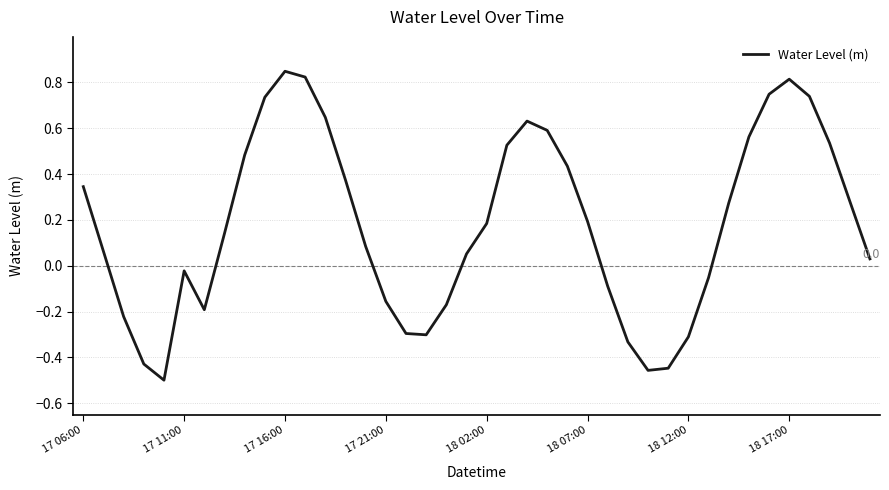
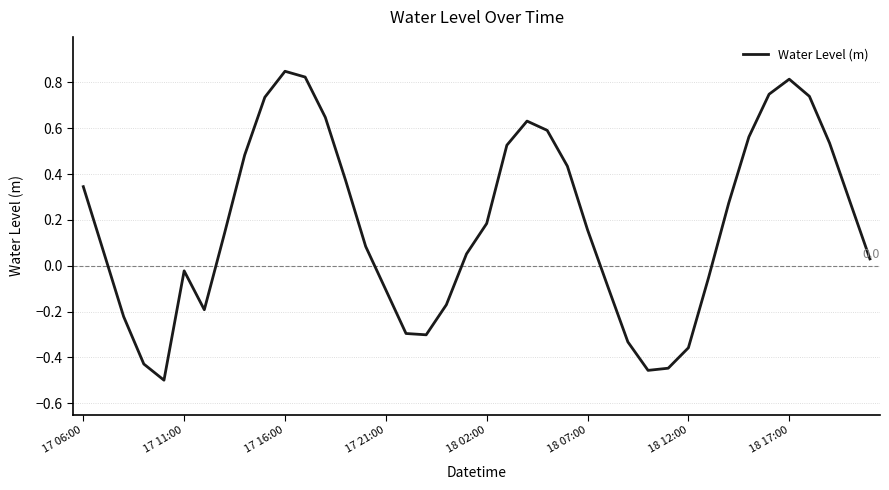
17 21:00: -0.16 -> -0.11
18 07:00: 0.19 -> 0.16
18 12:00: -0.31 -> -0.36
